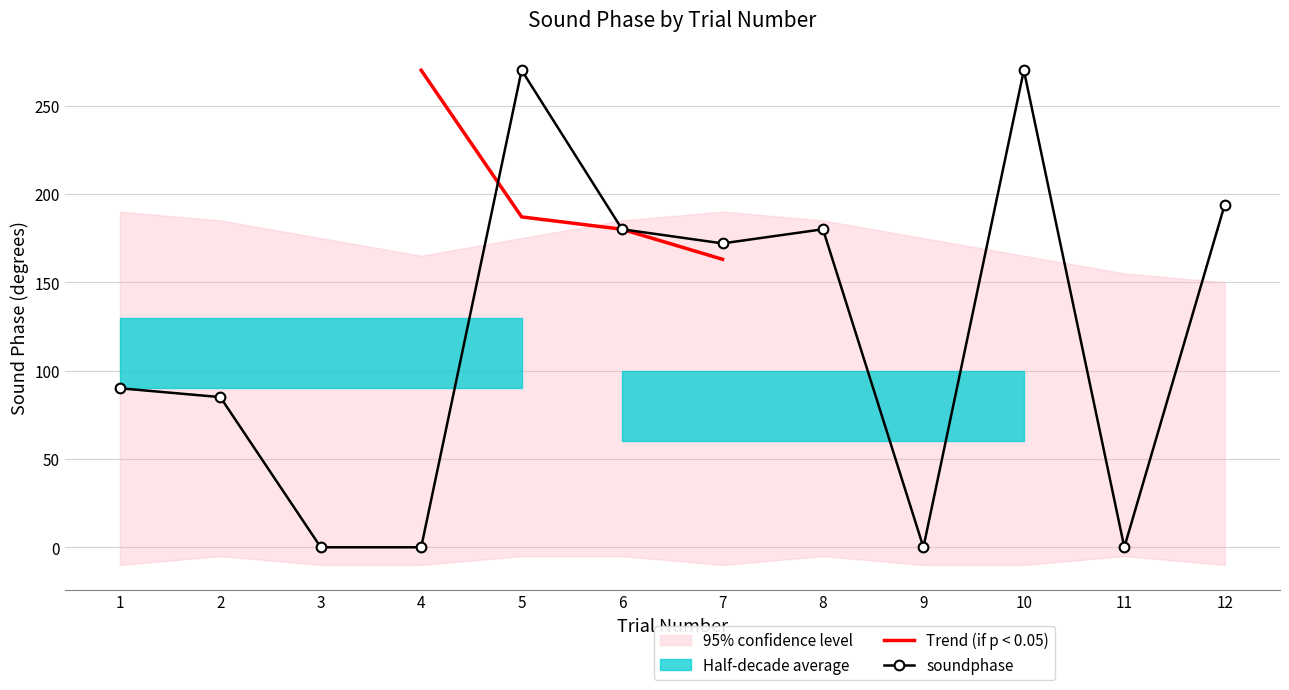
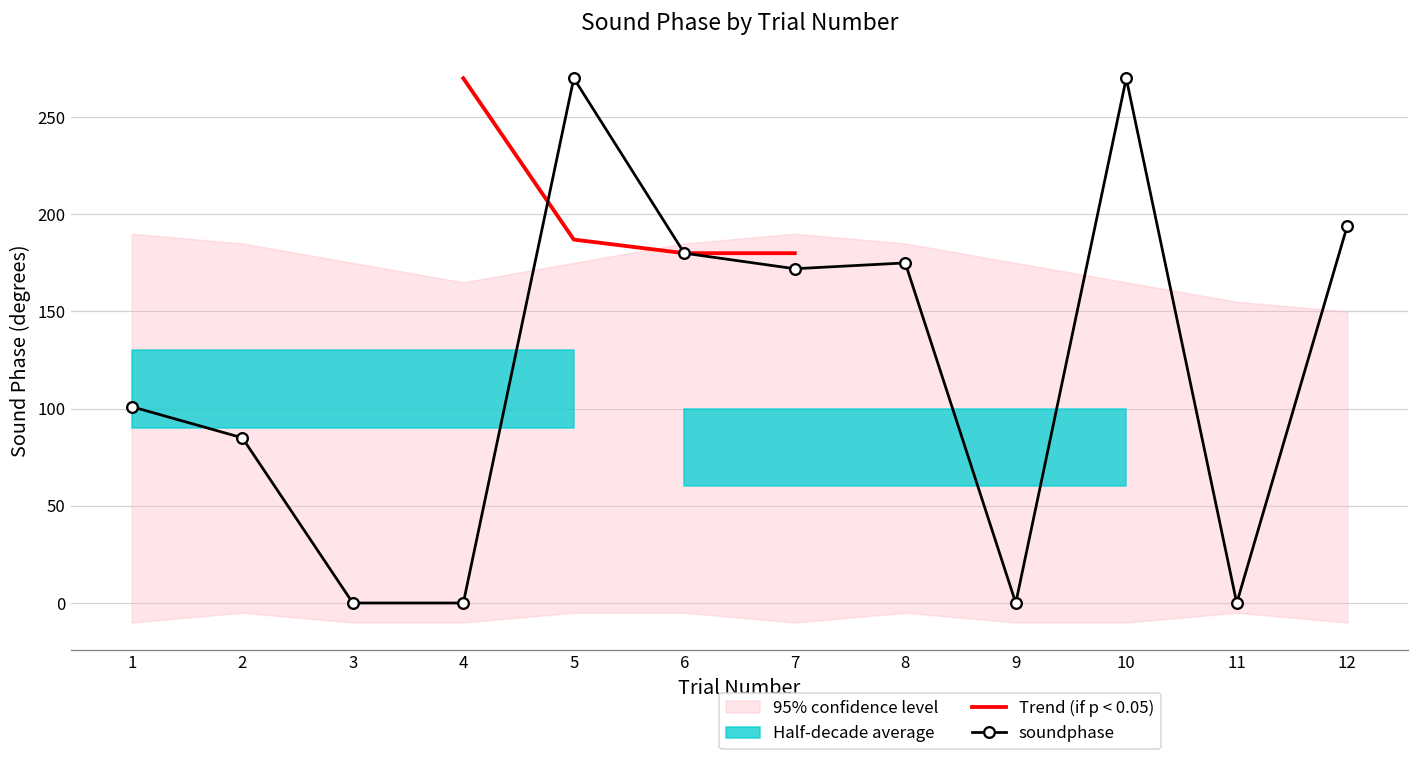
soundphase, 1: 90 -> 101
Trend (if p < 0.05), 7: 163 -> 180
soundphase, 8: 180 -> 175
